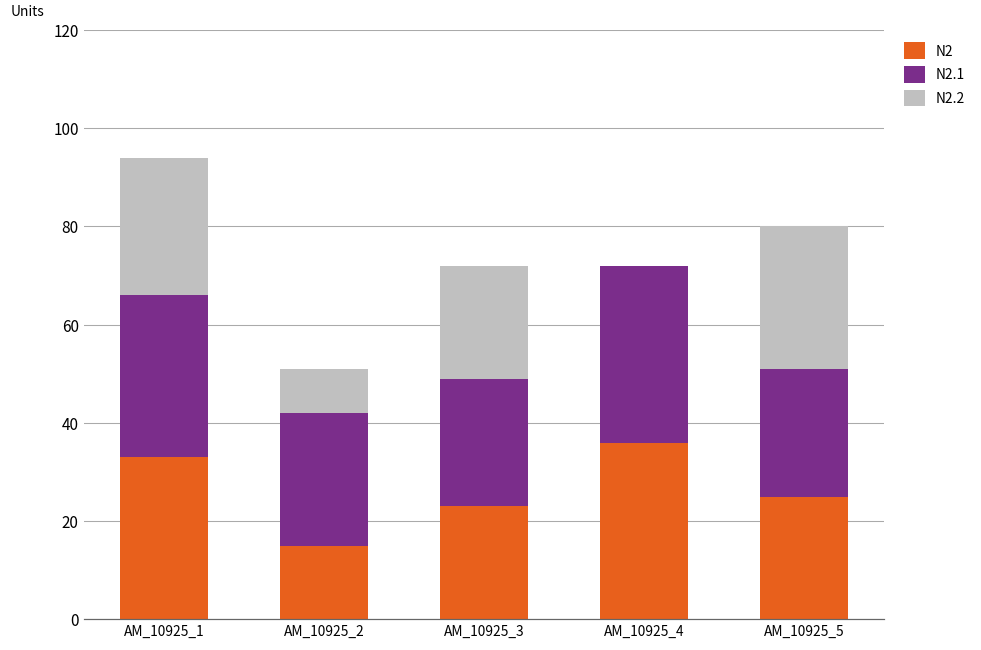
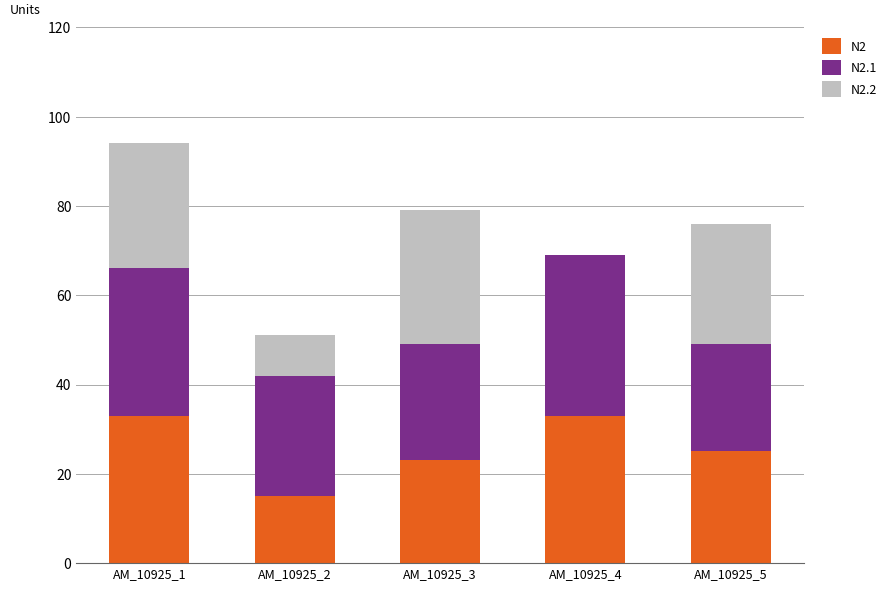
N2.2, AM_10925_3: 23 -> 30
N2, AM_10925_4: 36 -> 33
N2.1, AM_10925_5: 26 -> 24
N2.2, AM_10925_5: 29 -> 27
